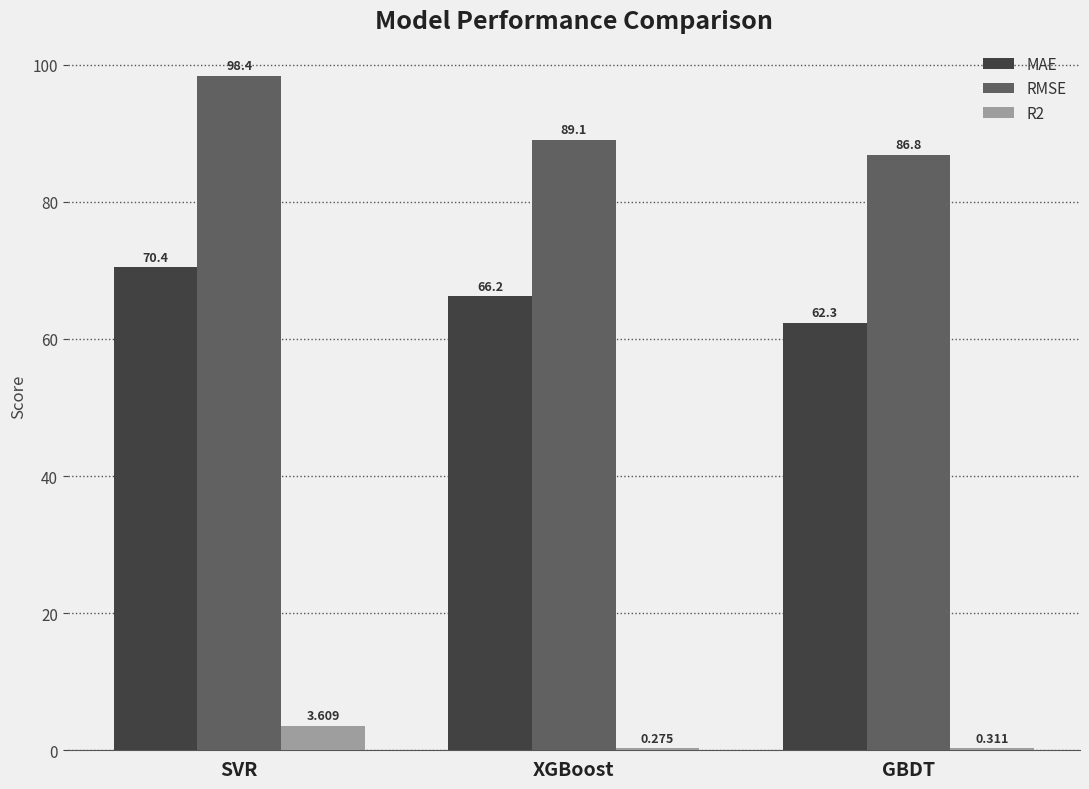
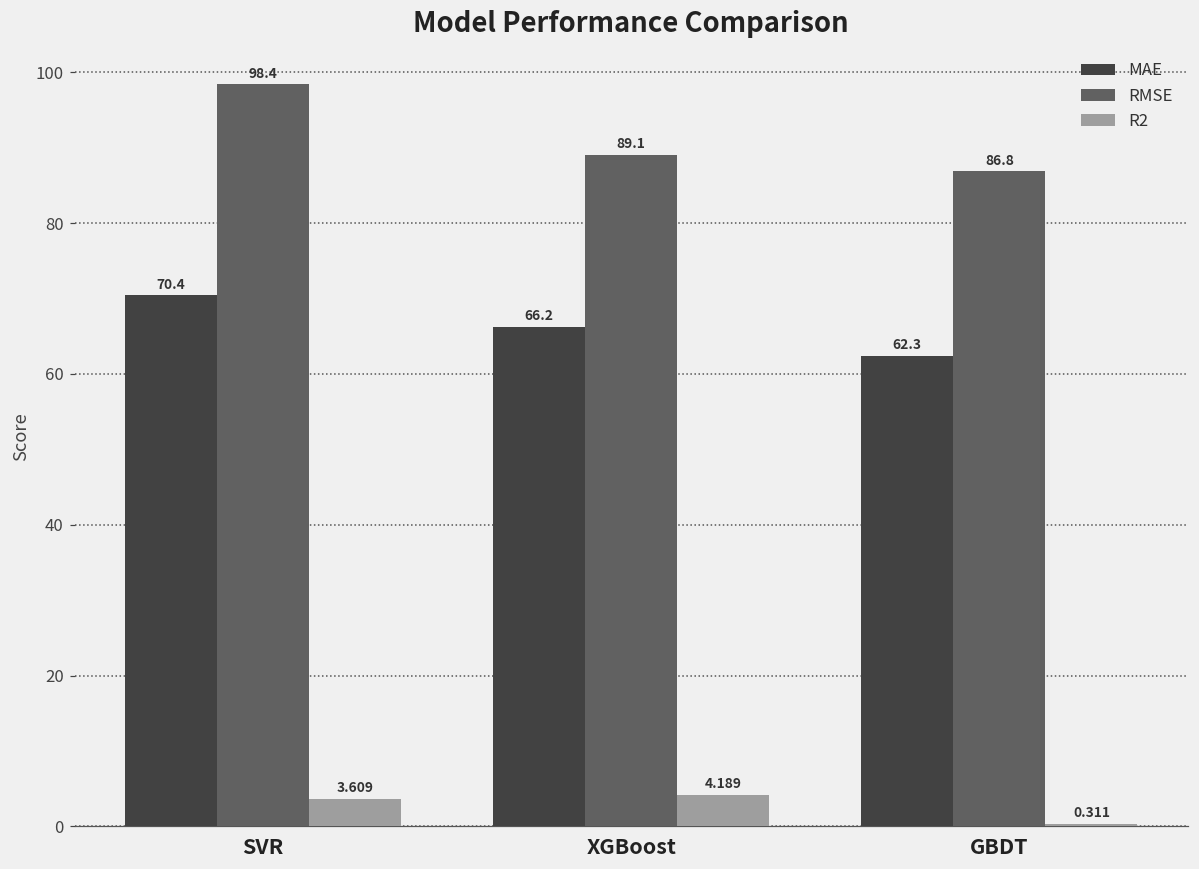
R2, XGBoost: 0.275 -> 4.189
